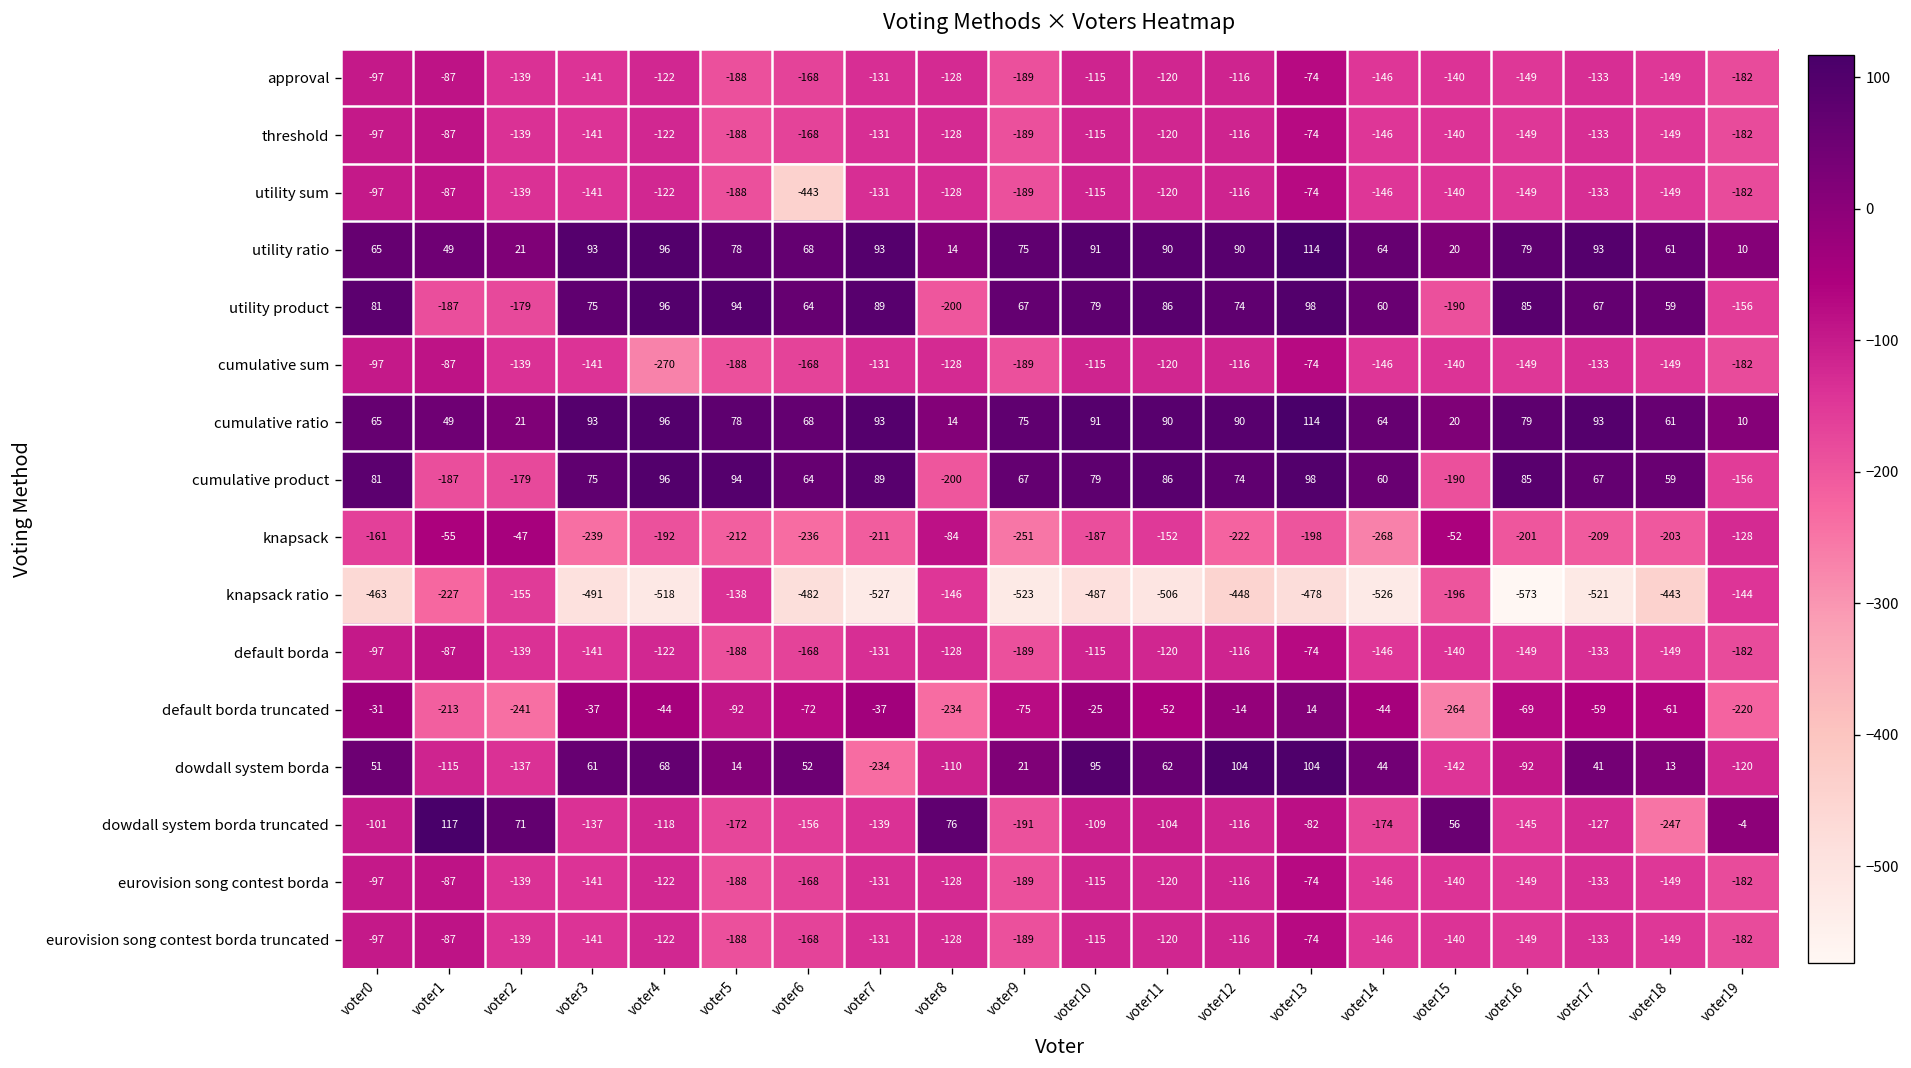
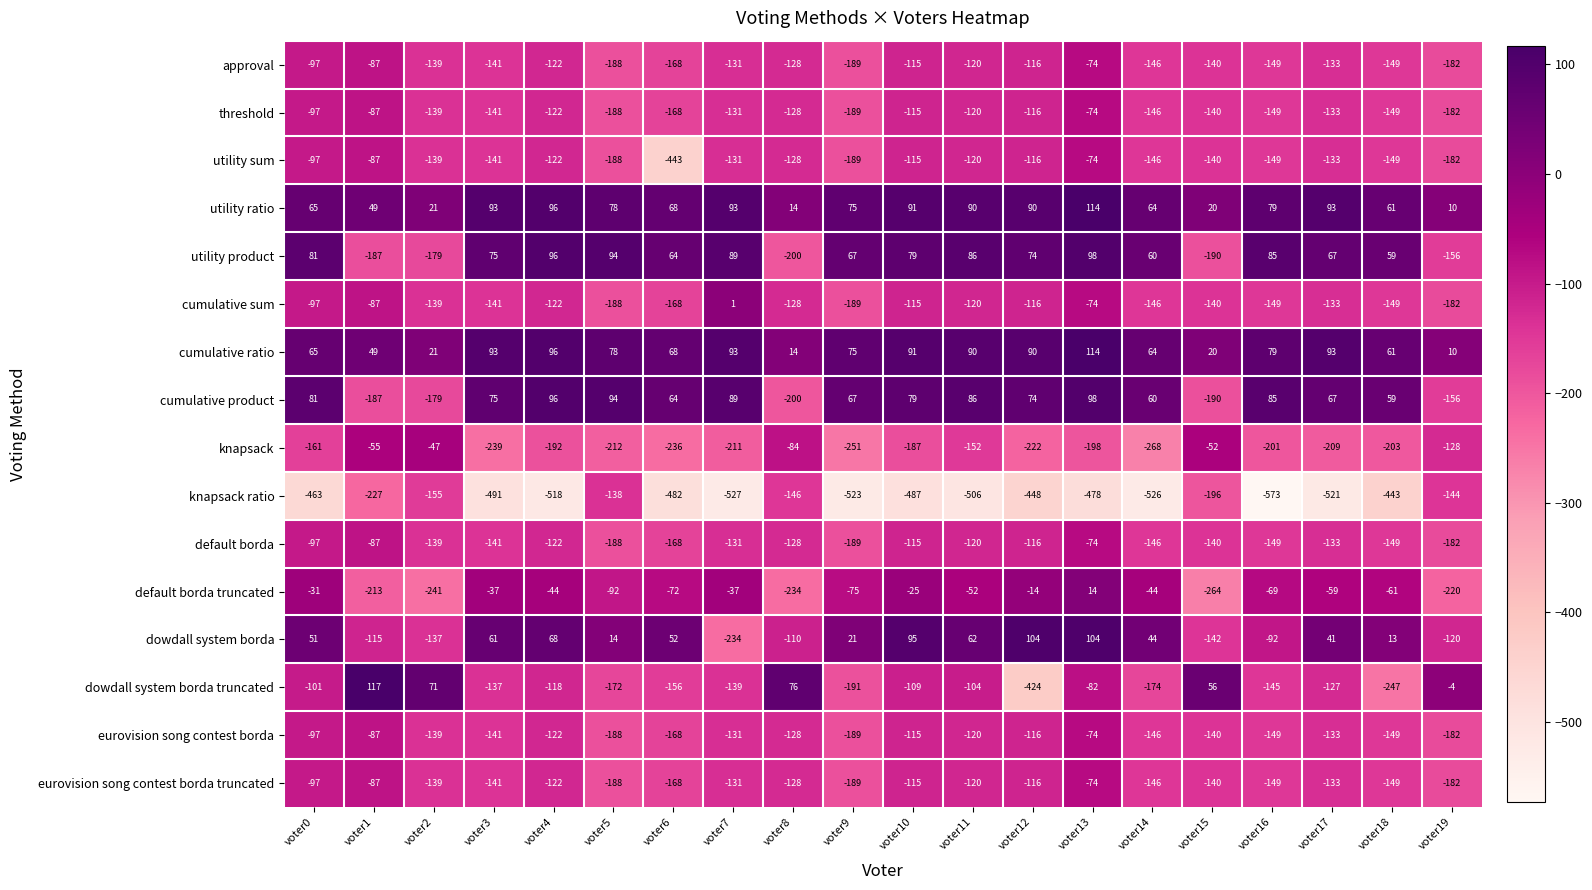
cumulative sum, voter4: -270 -> -122
cumulative sum, voter7: -131 -> 1
dowdall system borda truncated, voter12: -116 -> -424
